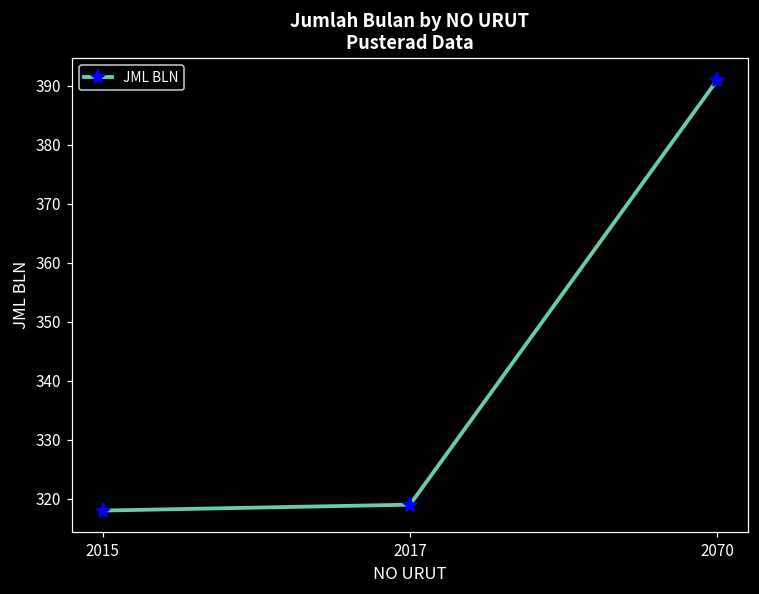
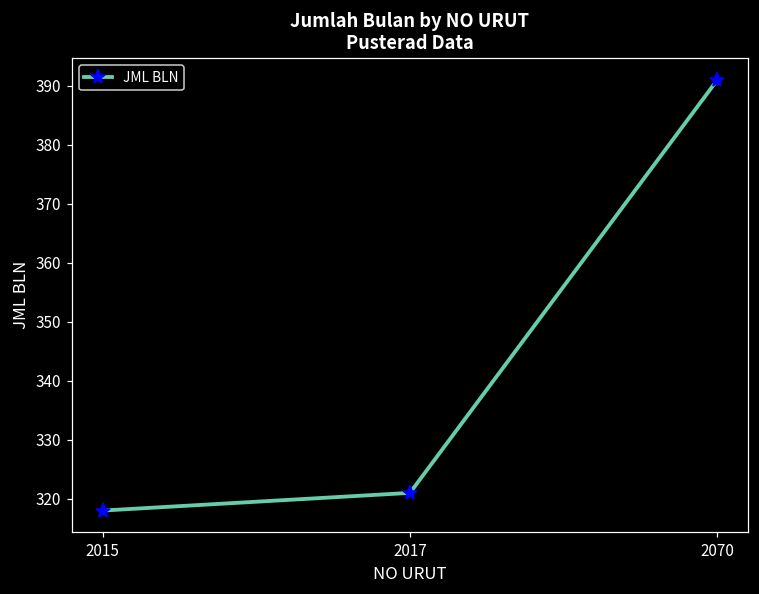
2017: 319 -> 321
